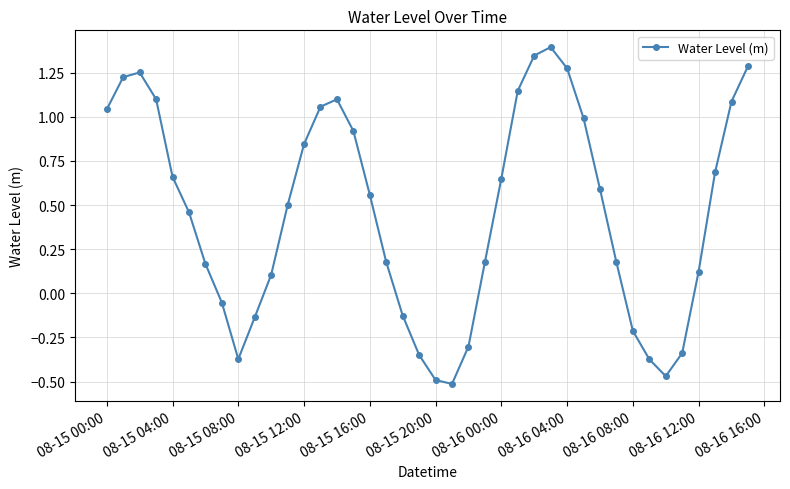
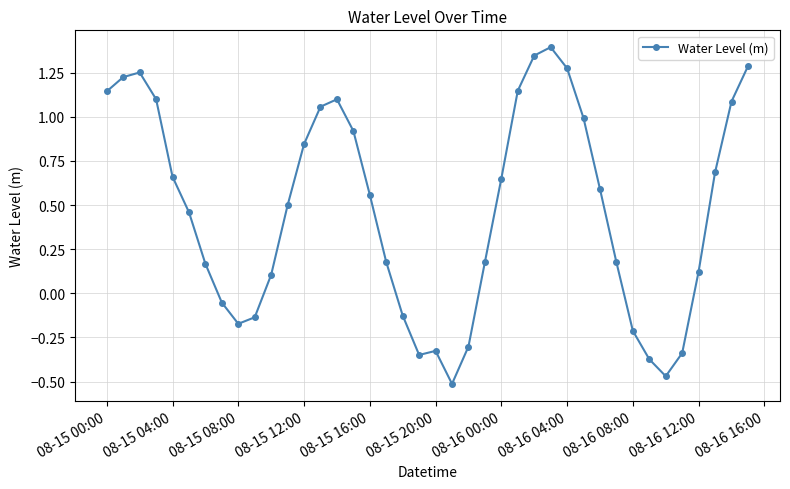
08-15 00:00: 1.04 -> 1.14
08-15 08:00: -0.37 -> -0.17
08-15 20:00: -0.49 -> -0.33
